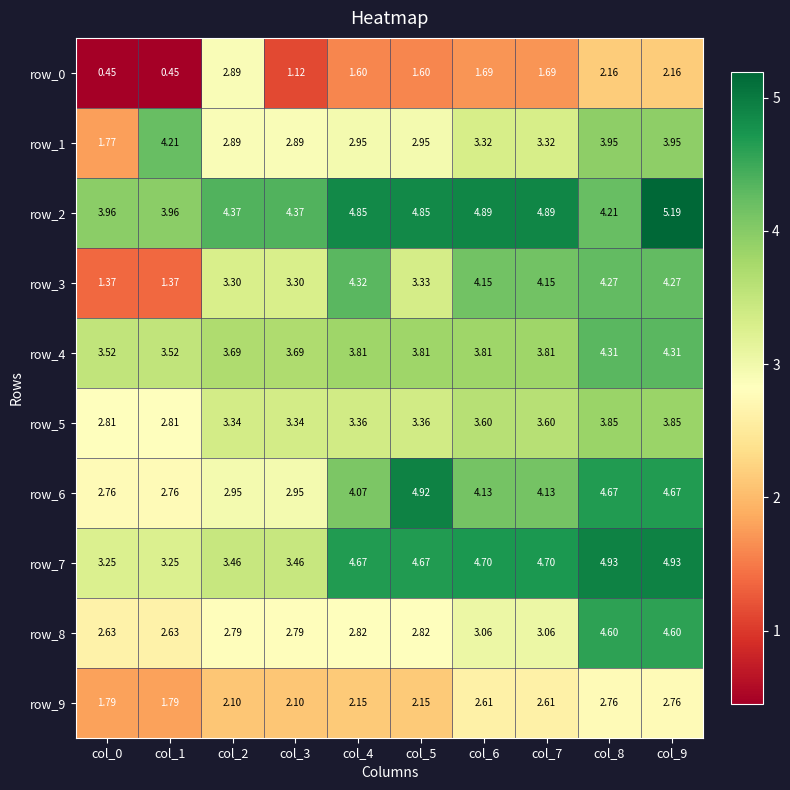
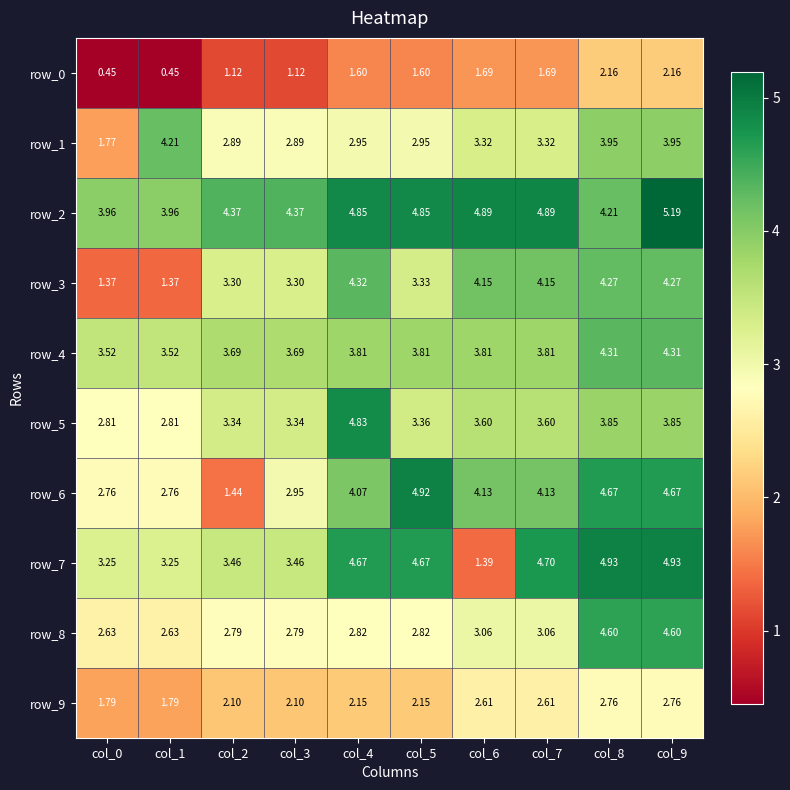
row_0, col_2: 2.89 -> 1.12
row_5, col_4: 3.36 -> 4.83
row_6, col_2: 2.95 -> 1.44
row_7, col_6: 4.70 -> 1.39
